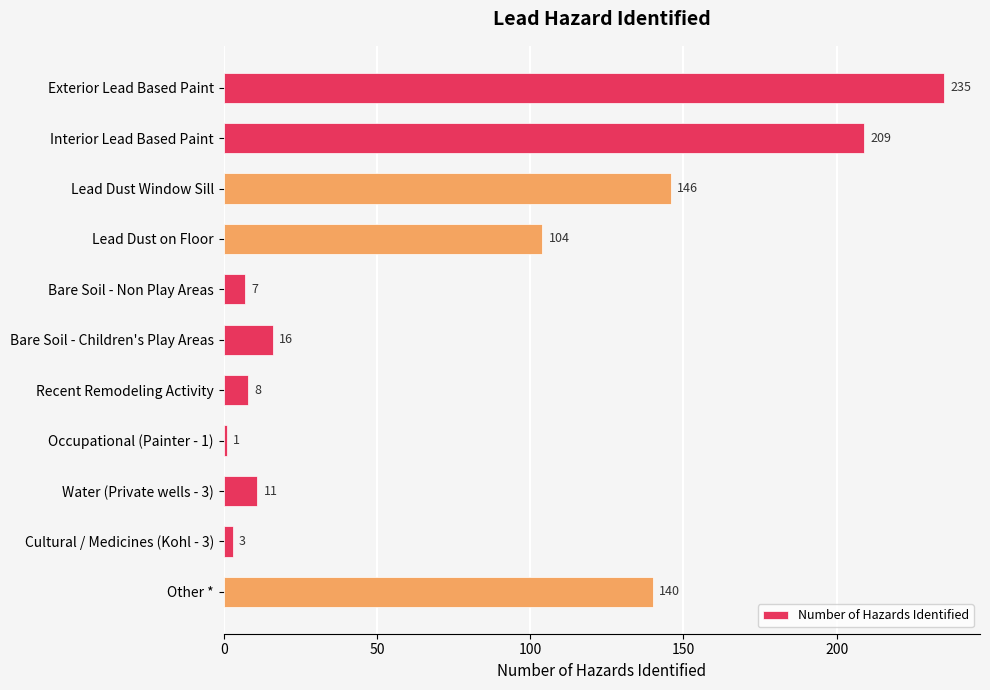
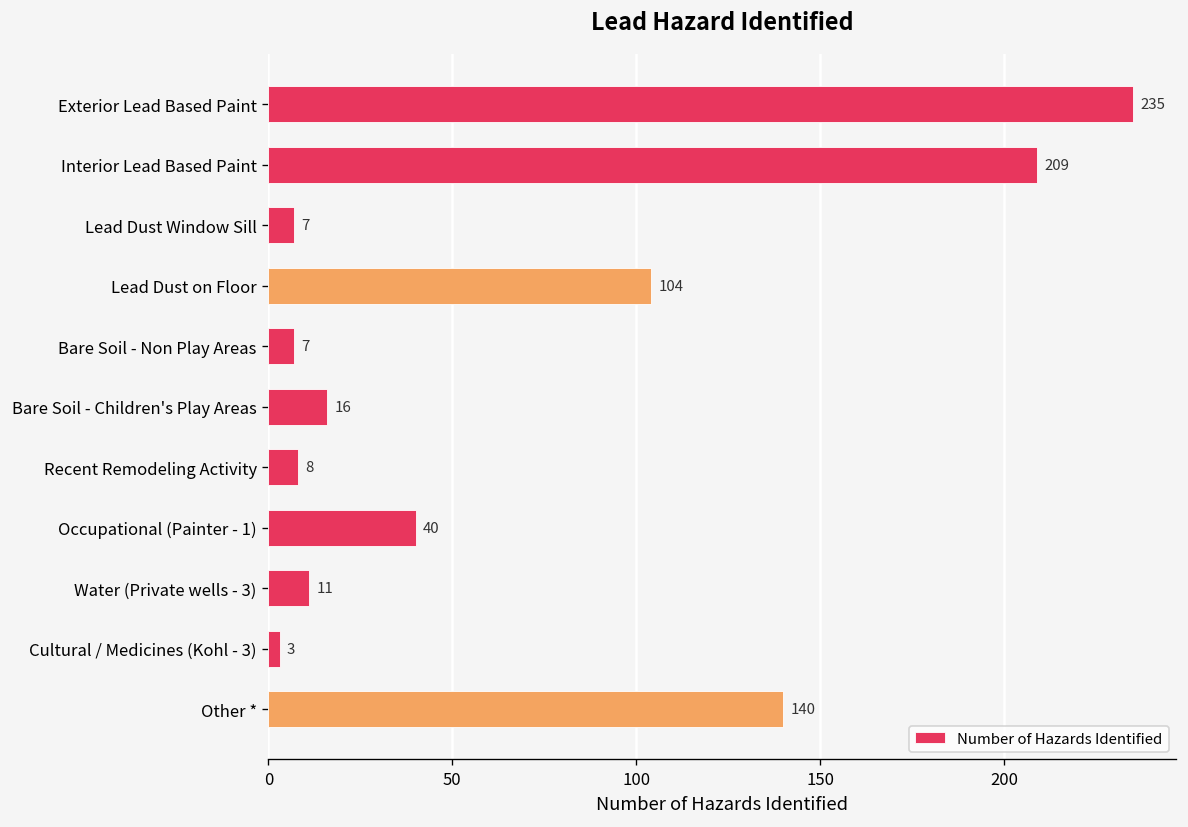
Lead Dust Window Sill: 146 -> 7
Occupational (Painter - 1): 1 -> 40
